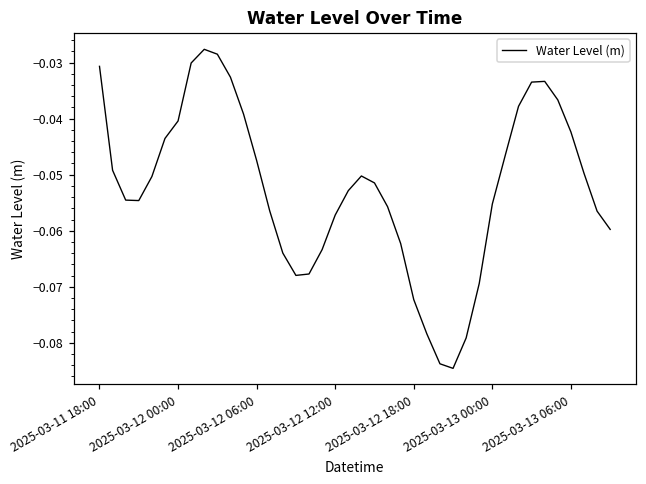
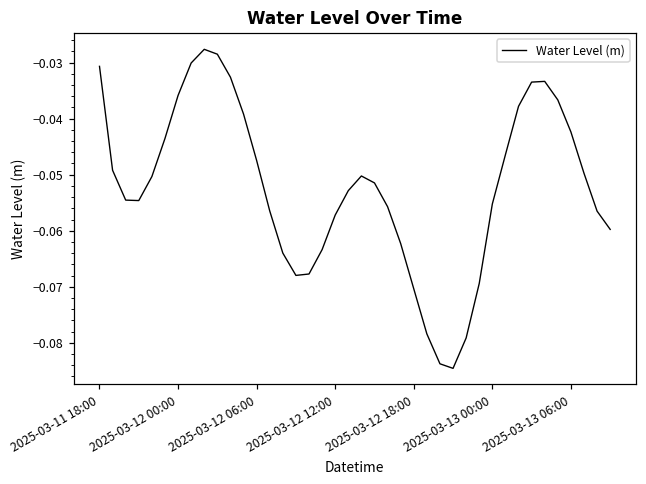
2025-03-12 00:00: -0.040 -> -0.036
2025-03-12 18:00: -0.072 -> -0.070
